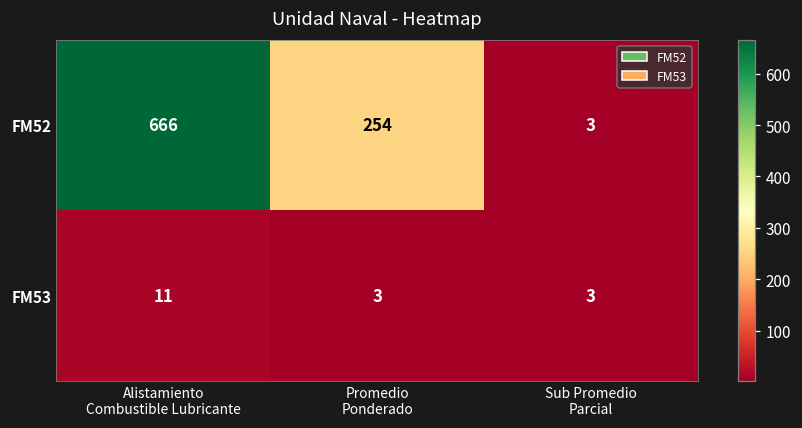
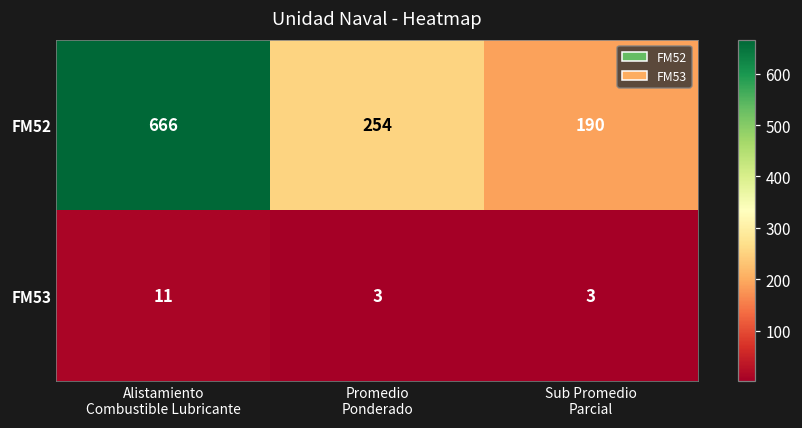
FM52, Sub Promedio Parcial: 3 -> 190
